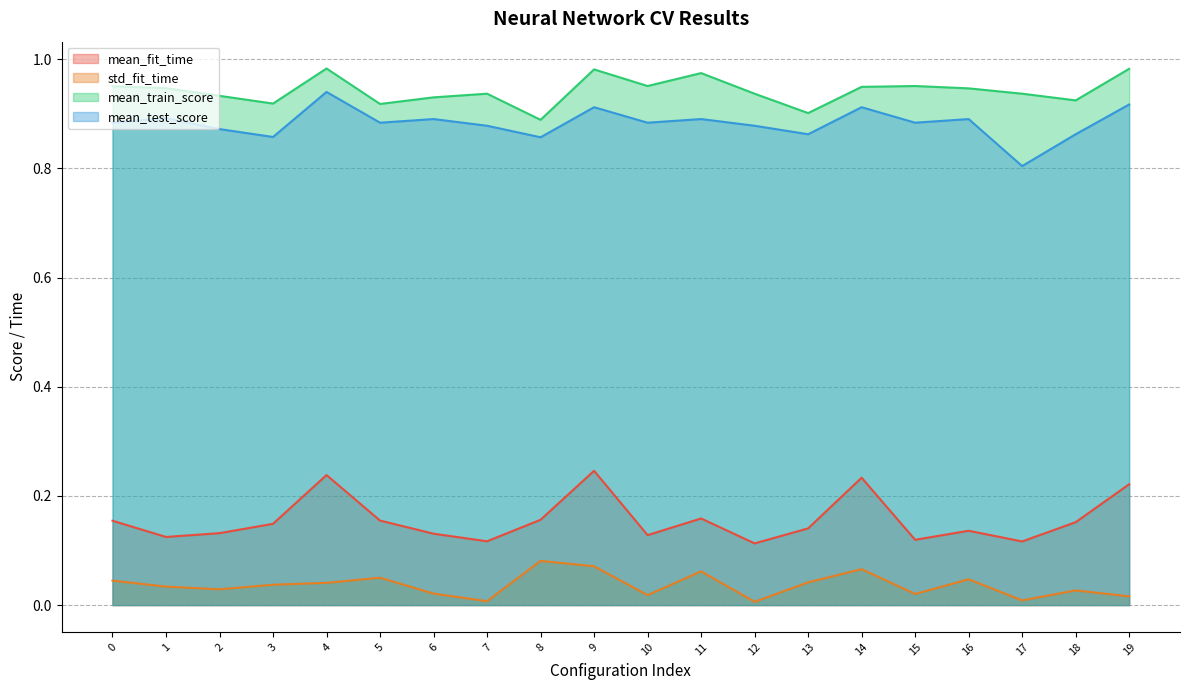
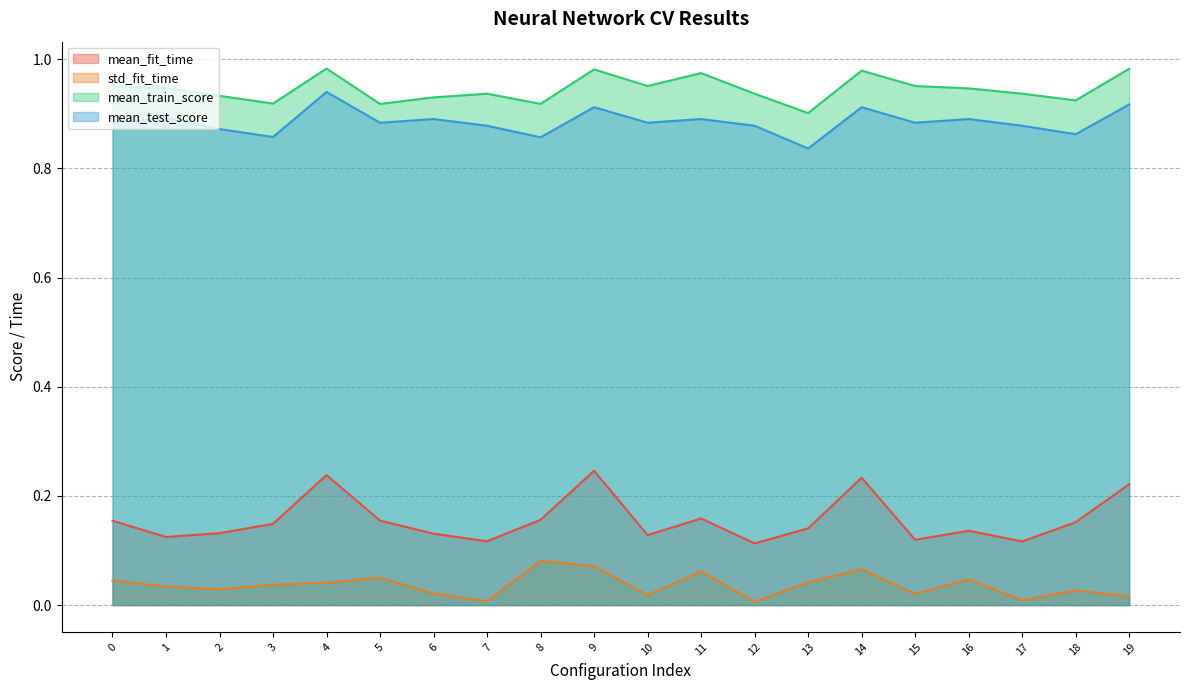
mean_train_score, 8: 0.89 -> 0.92
mean_test_score, 13: 0.86 -> 0.84
mean_train_score, 14: 0.95 -> 0.98
mean_test_score, 17: 0.80 -> 0.88
